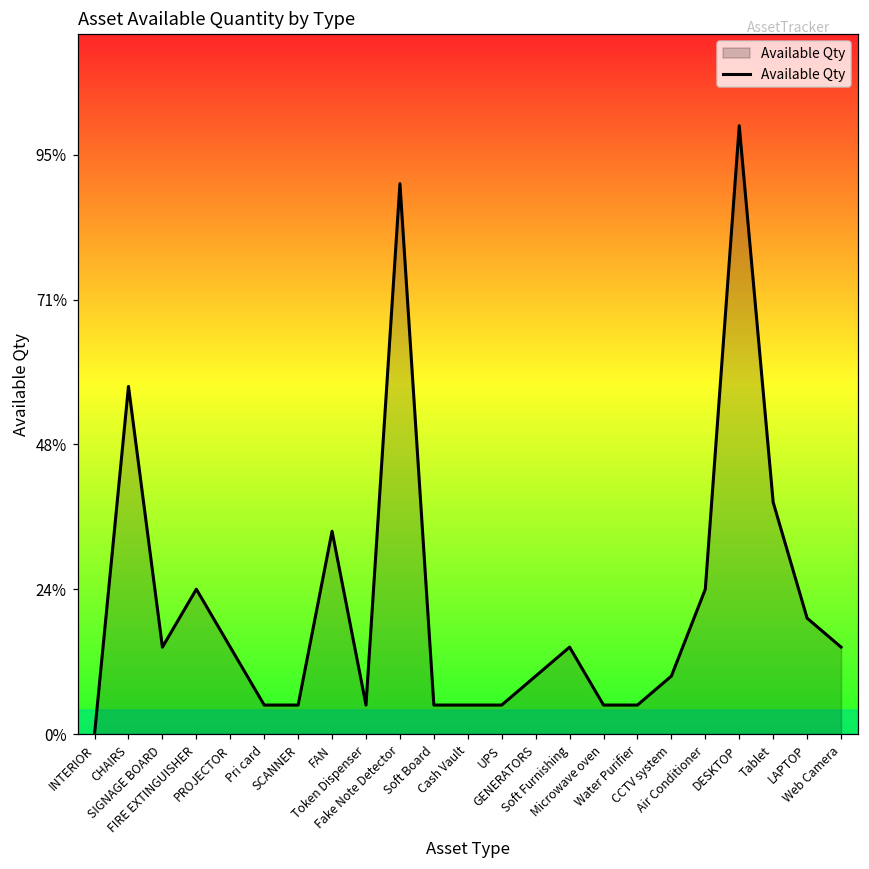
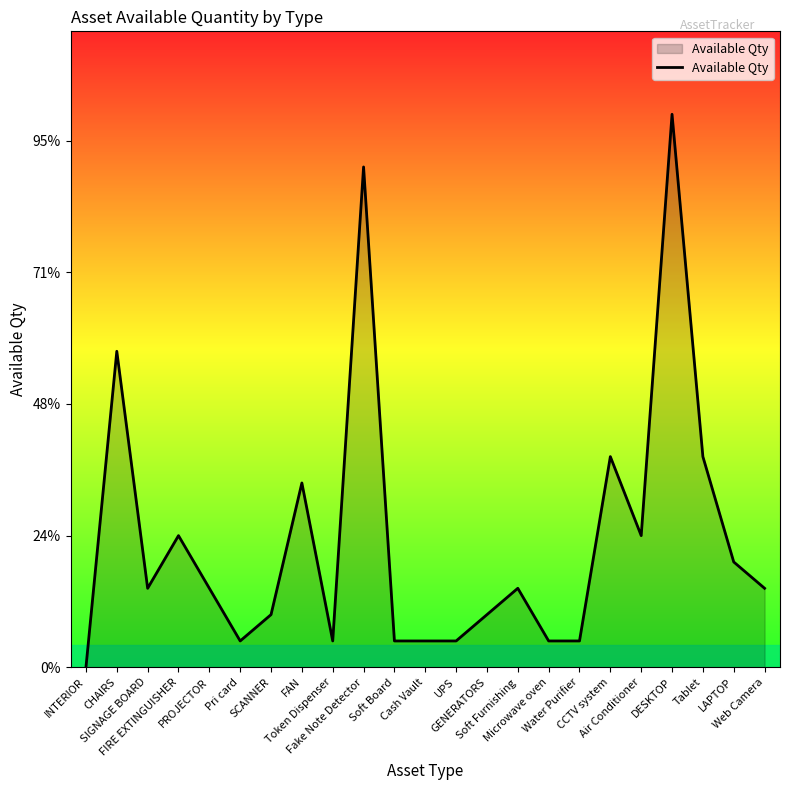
SCANNER: 5% -> 10%
CCTV system: 10% -> 38%
